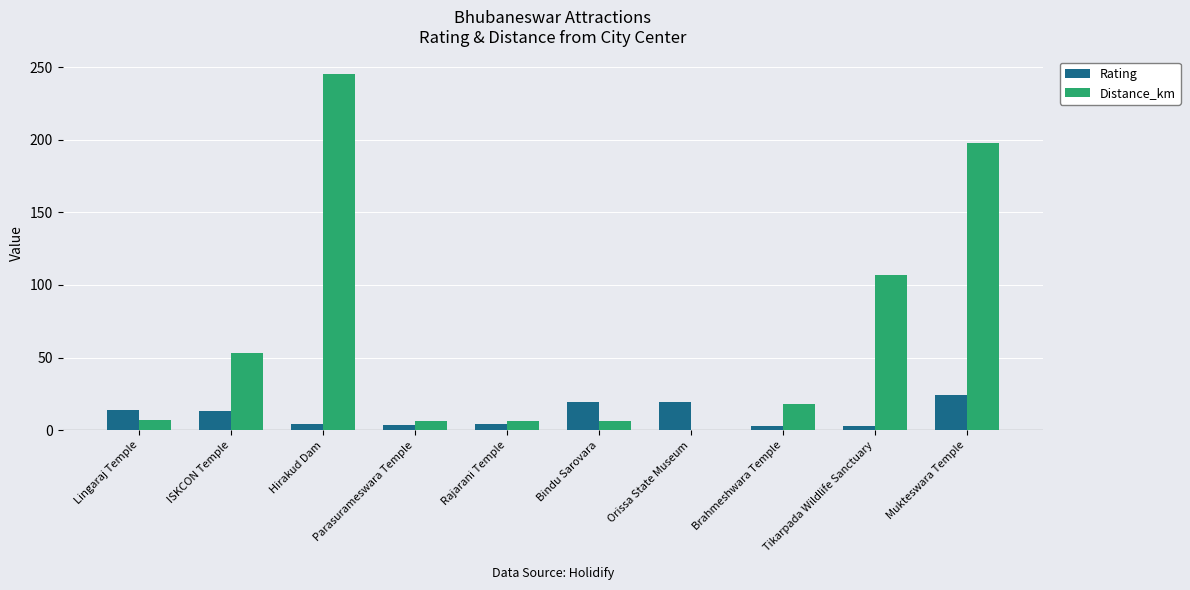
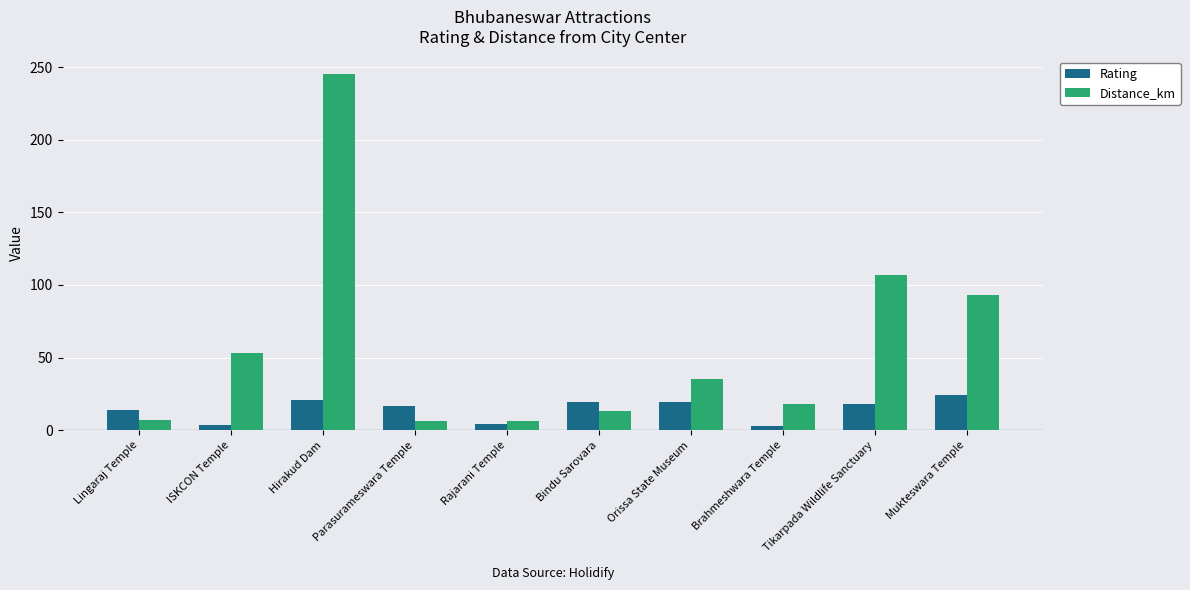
Rating, ISKCON Temple: 13 -> 3
Rating, Hirakud Dam: 4 -> 21
Rating, Parasurameswara Temple: 4 -> 16
Distance_km, Bindu Sarovara: 6 -> 13
Distance_km, Orissa State Museum: 0 -> 35
Rating, Tikarpada Wildlife Sanctuary: 3 -> 18
Distance_km, Mukteswara Temple: 198 -> 93
